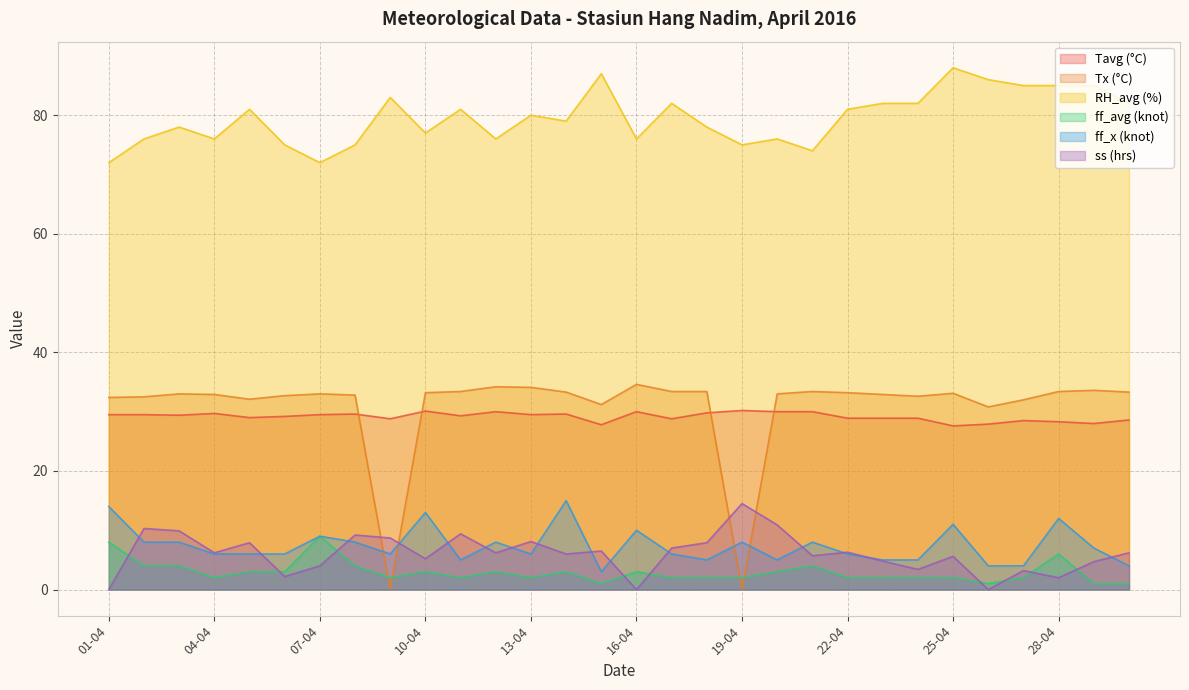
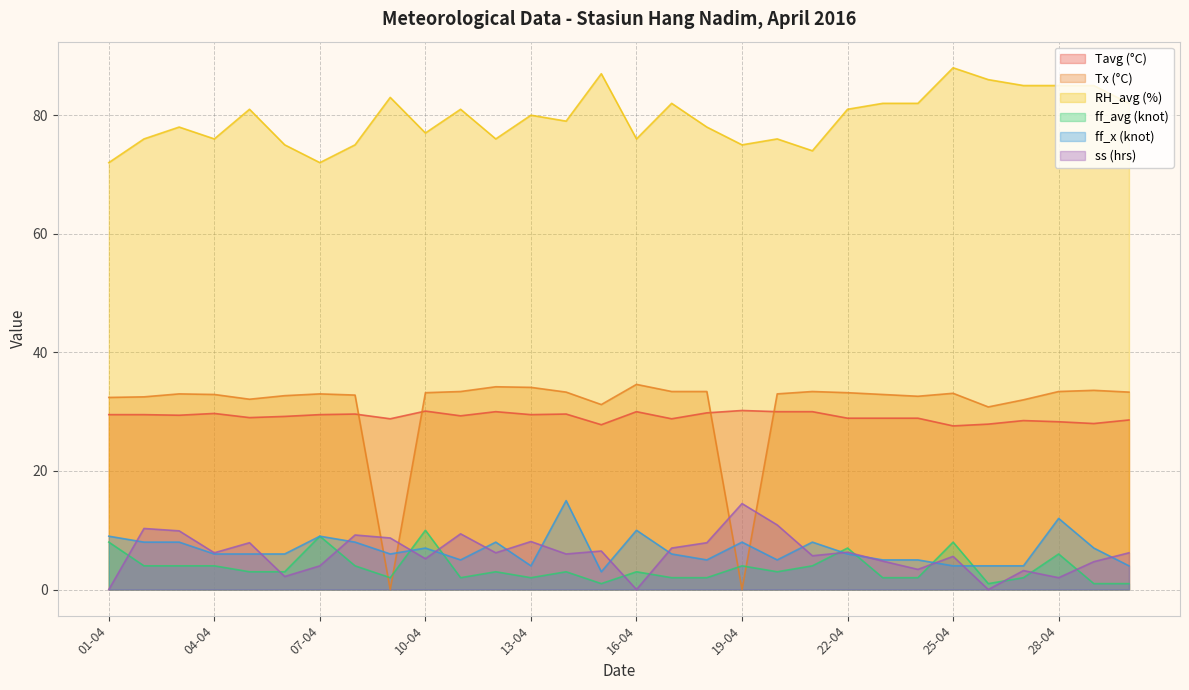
ff_x (knot), 01-04: 14 -> 9
ff_avg (knot), 04-04: 2 -> 4
ff_avg (knot), 10-04: 3 -> 10
ff_x (knot), 10-04: 13 -> 7
ff_x (knot), 13-04: 6 -> 4
ff_avg (knot), 19-04: 2 -> 4
ff_avg (knot), 22-04: 2 -> 7
ff_avg (knot), 25-04: 2 -> 8
ff_x (knot), 25-04: 11 -> 4
